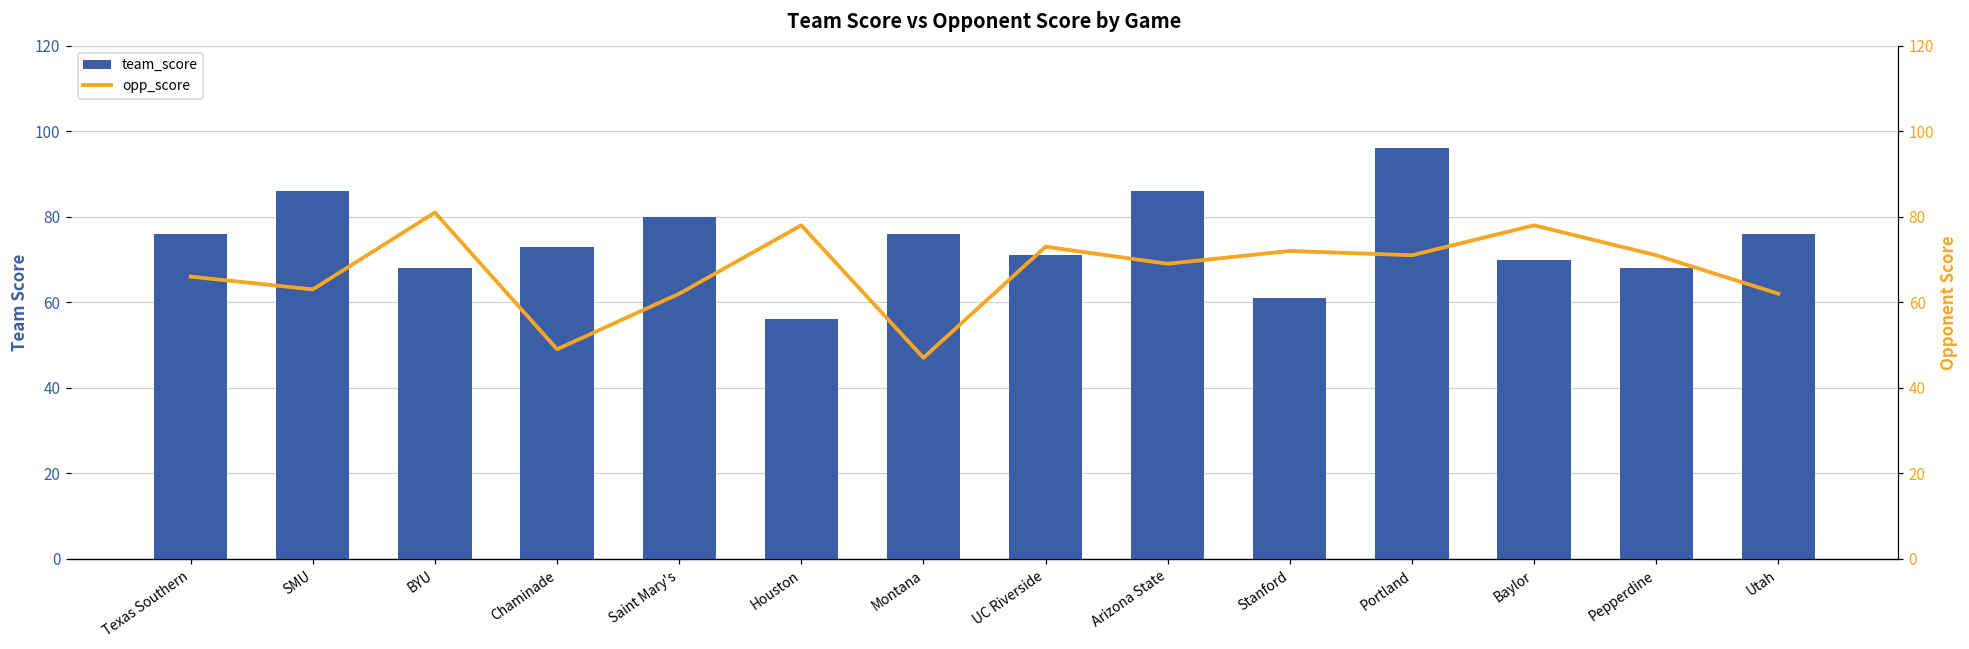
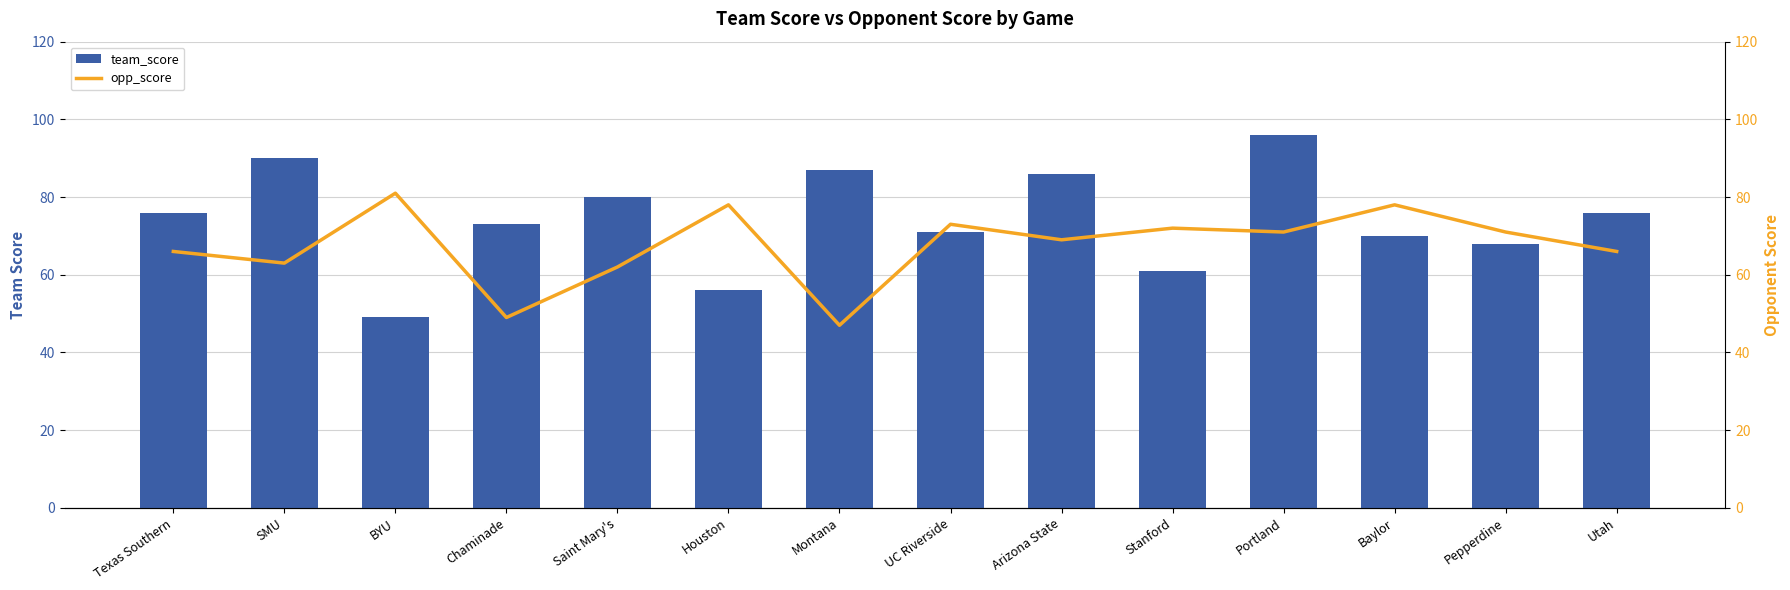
team_score, SMU: 86 -> 90
team_score, BYU: 68 -> 49
team_score, Montana: 76 -> 87
opp_score, Utah: 62 -> 66
